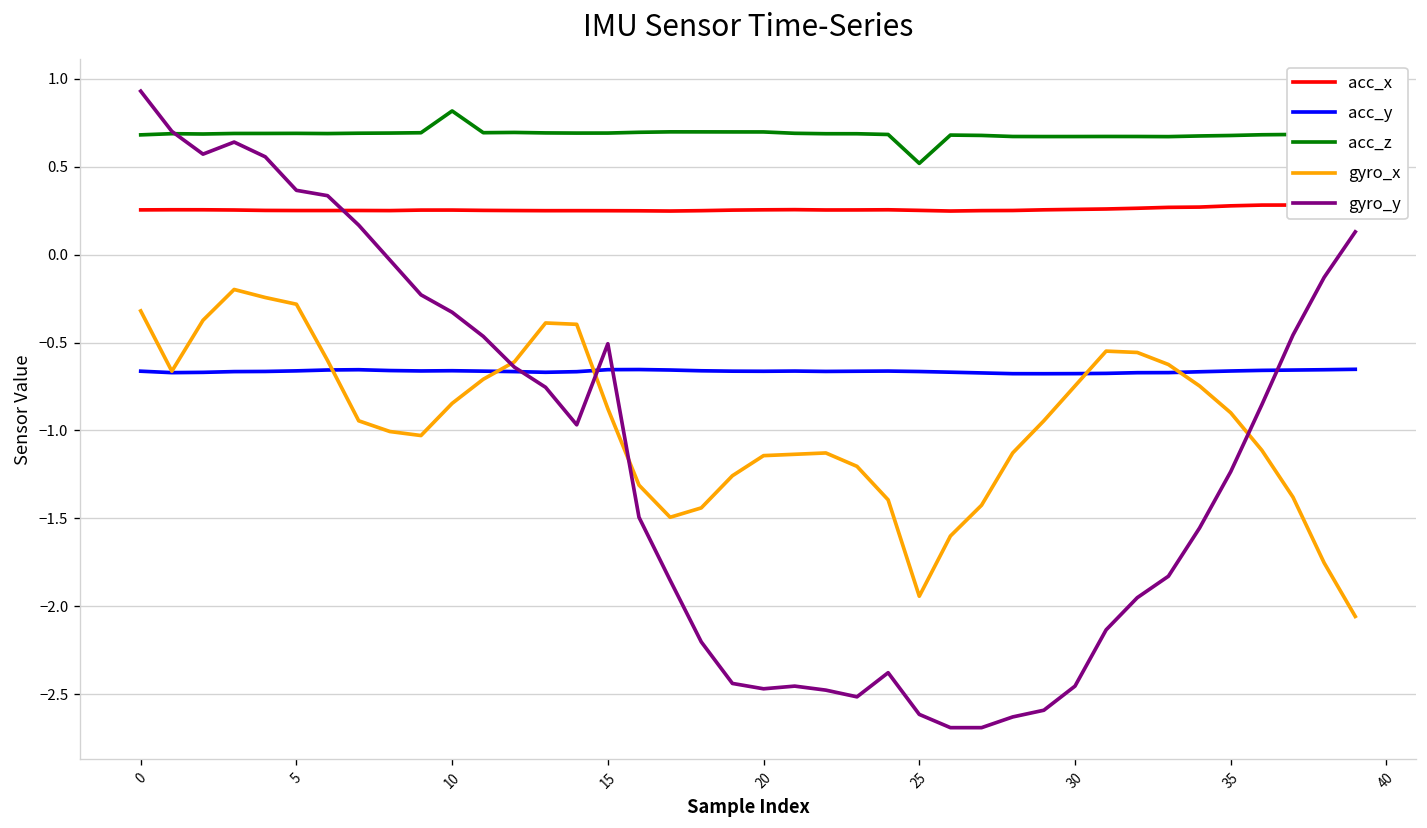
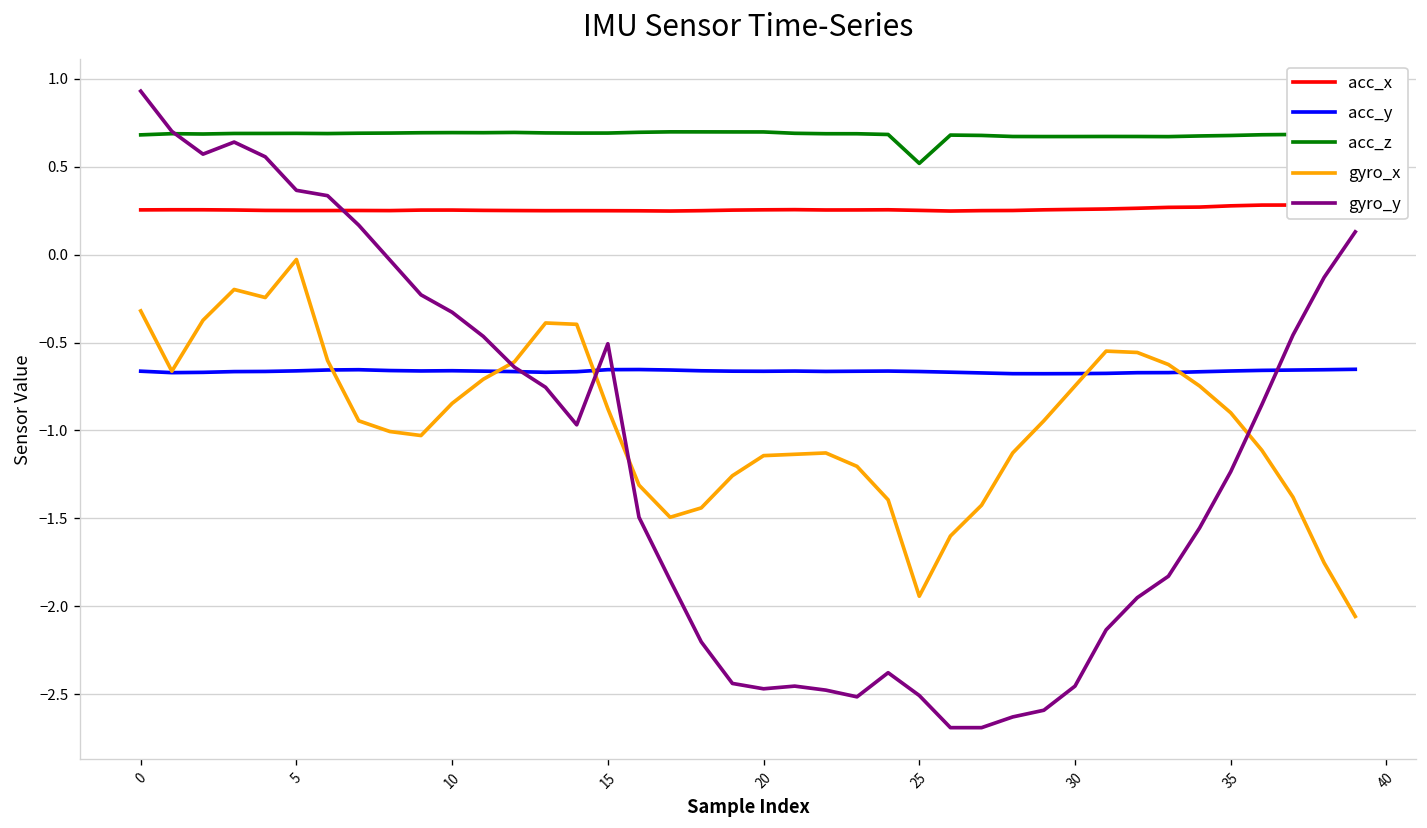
gyro_x, 5: -0.28 -> -0.03
acc_z, 10: 0.82 -> 0.69
gyro_y, 25: -2.62 -> -2.51
